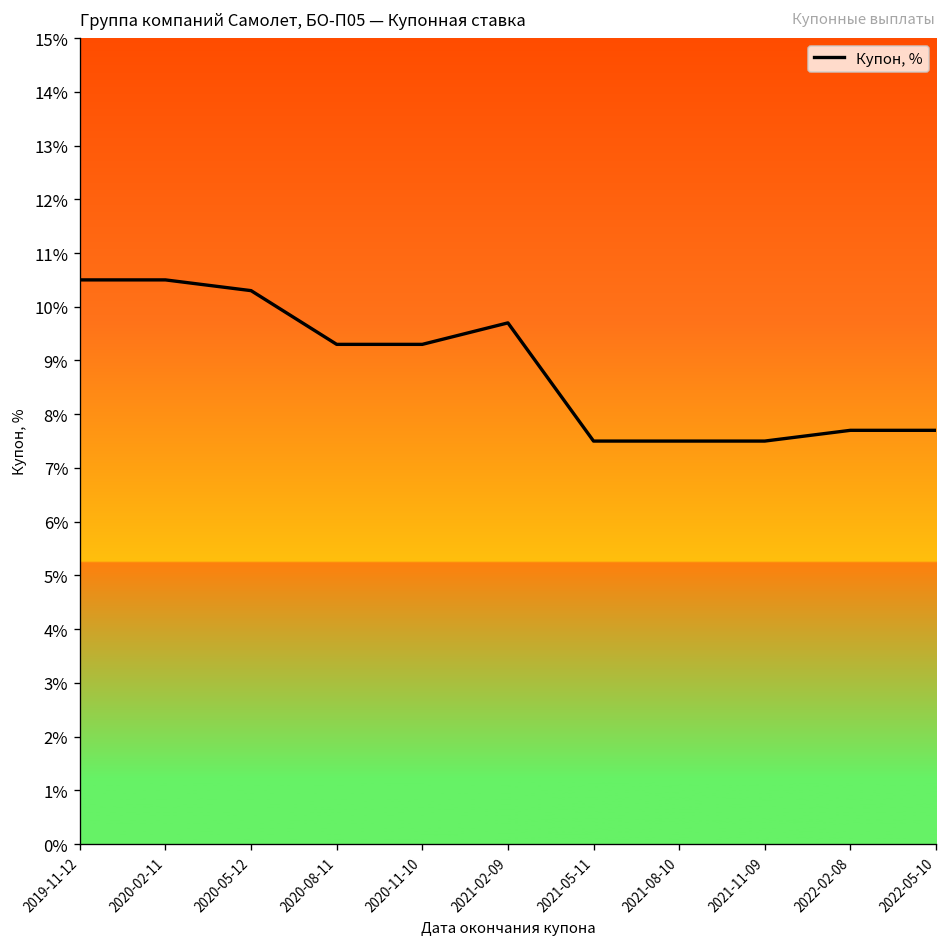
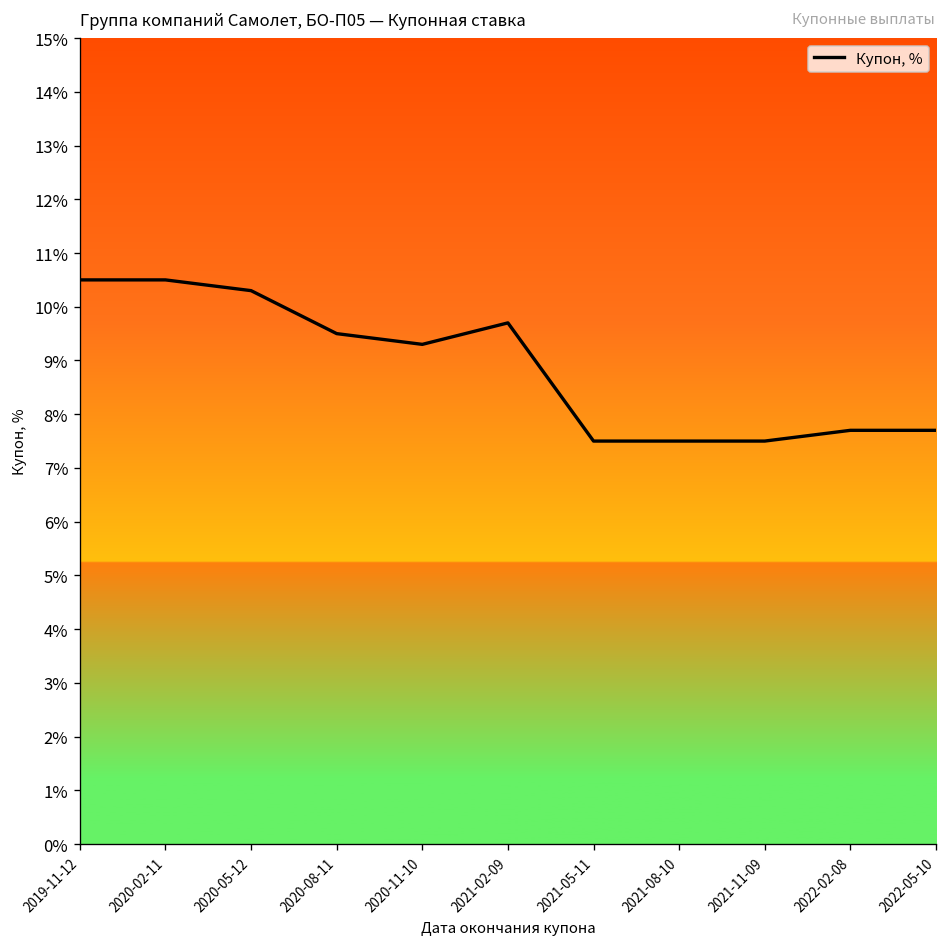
2020-08-11: 9.3% -> 9.5%
